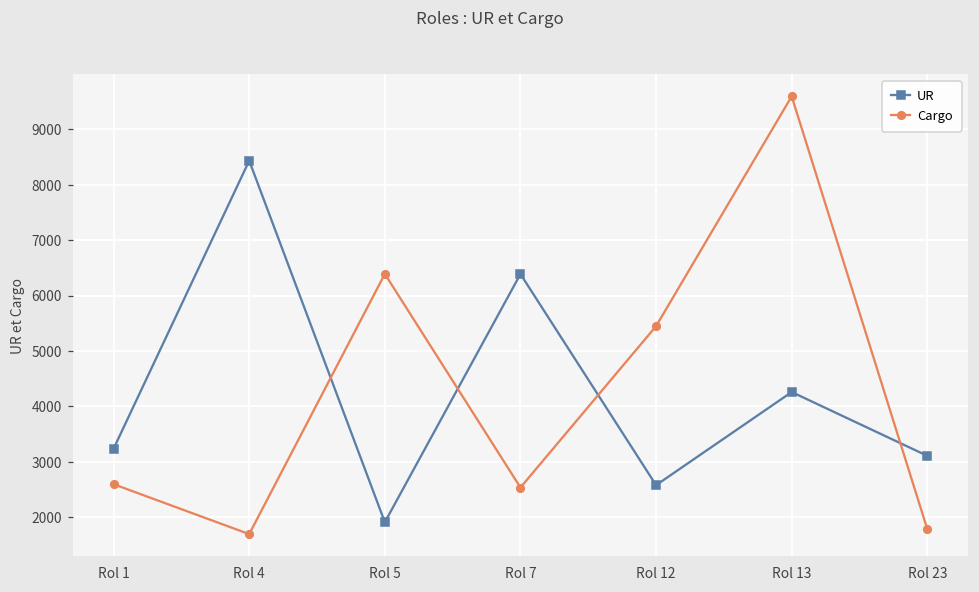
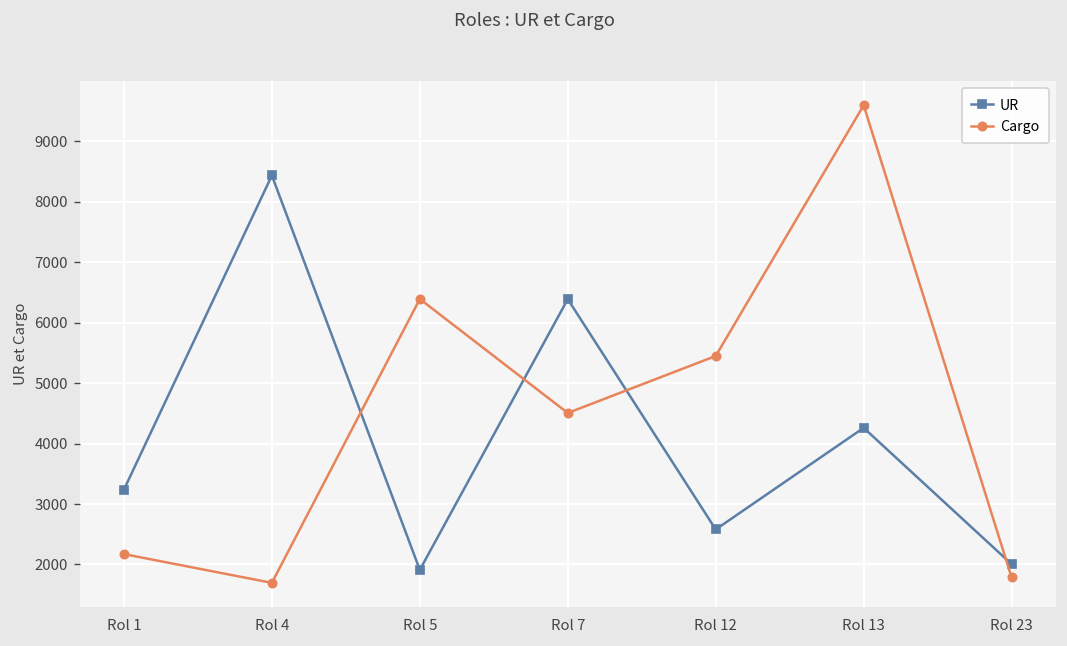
Cargo, Rol 1: 2600 -> 2200
Cargo, Rol 7: 2500 -> 4500
UR, Rol 23: 3100 -> 2000
